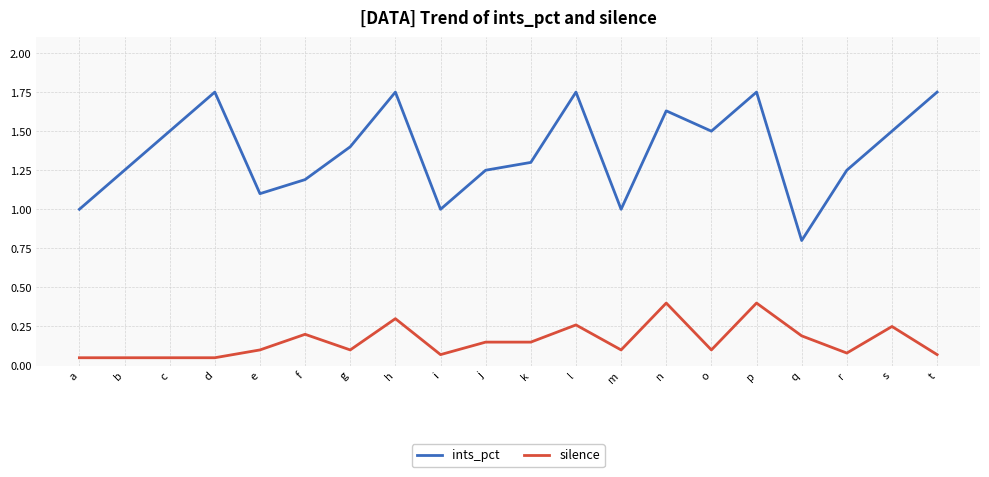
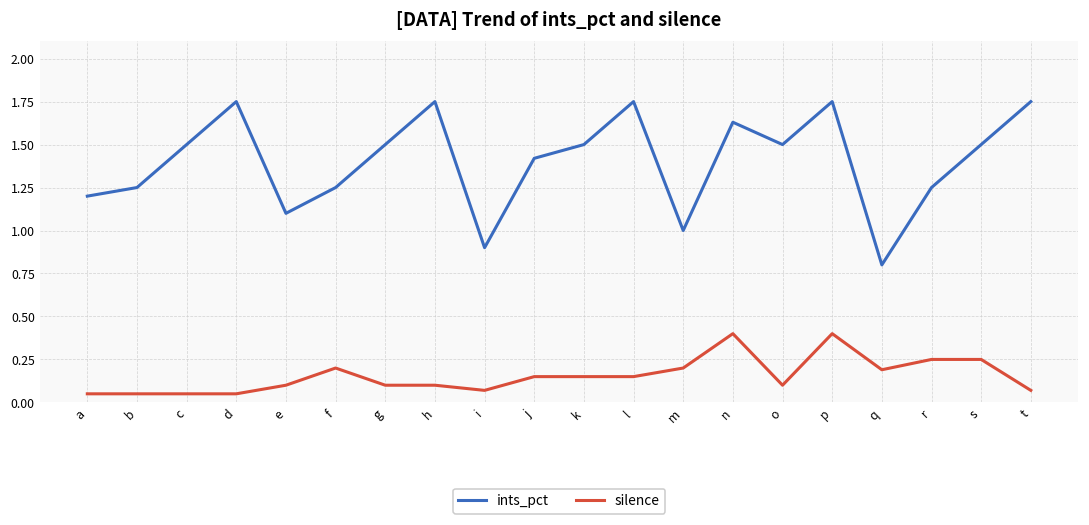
ints_pct, a: 1.0 -> 1.2
ints_pct, f: 1.19 -> 1.25
ints_pct, g: 1.4 -> 1.5
silence, h: 0.3 -> 0.1
ints_pct, i: 1.0 -> 0.9
ints_pct, j: 1.25 -> 1.42
ints_pct, k: 1.3 -> 1.5
silence, l: 0.26 -> 0.15
silence, m: 0.1 -> 0.2
silence, r: 0.08 -> 0.25
